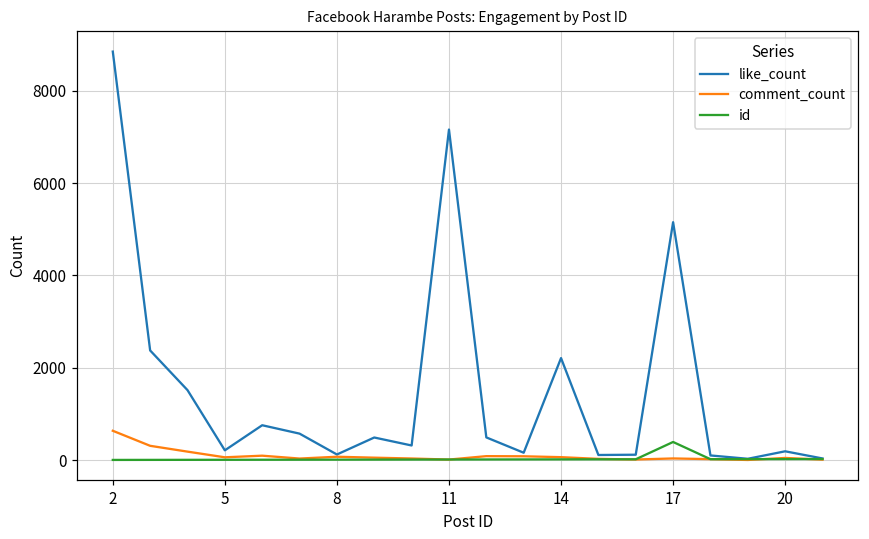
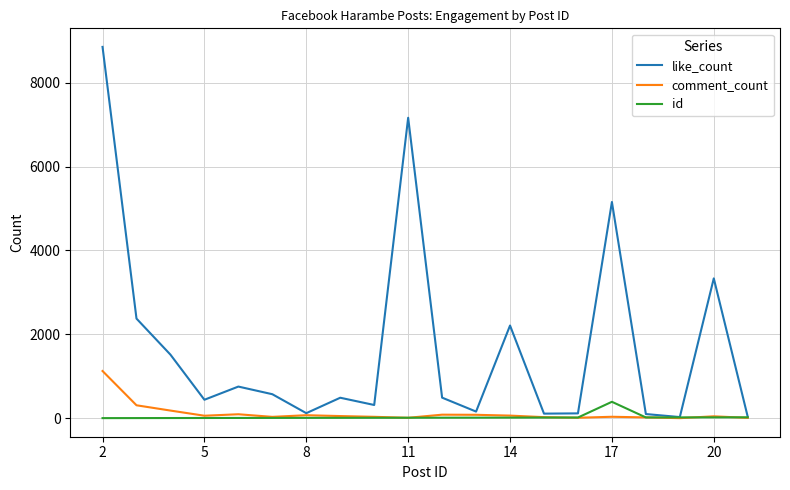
comment_count, 2: 600 -> 1100
like_count, 5: 200 -> 400
like_count, 20: 200 -> 3300
